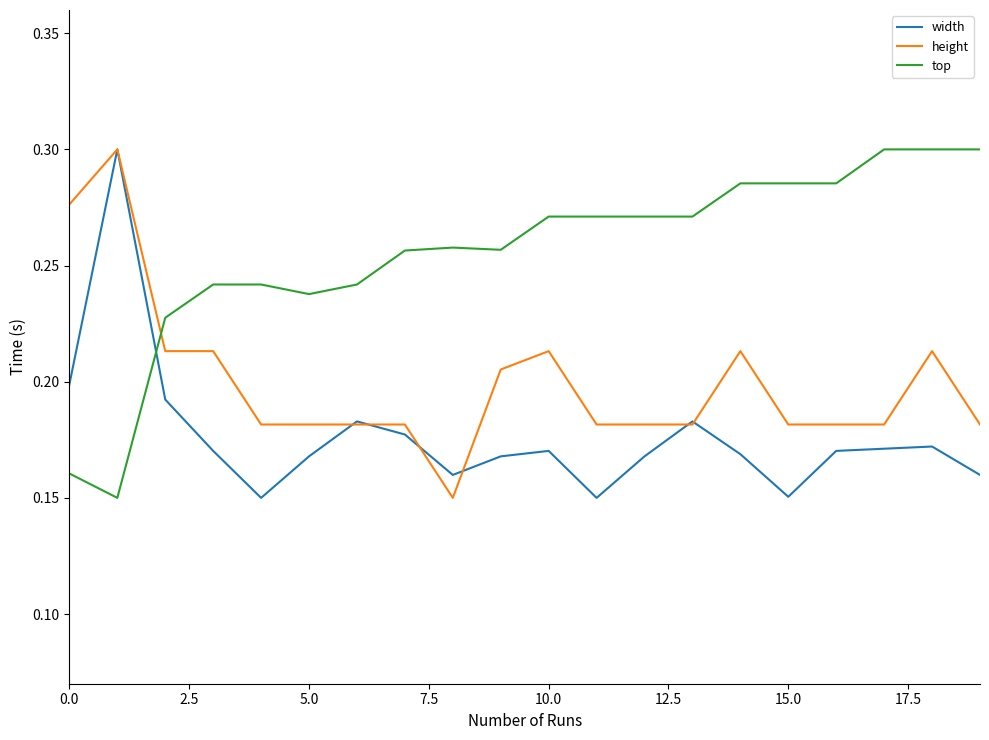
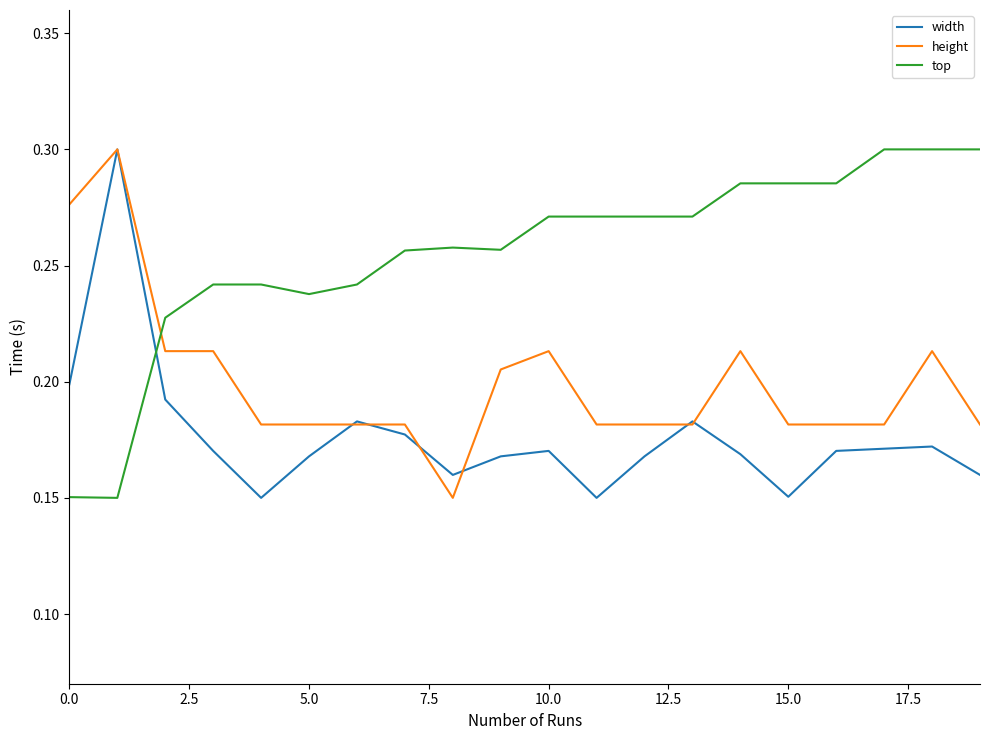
top, 0.0: 0.160 -> 0.150
